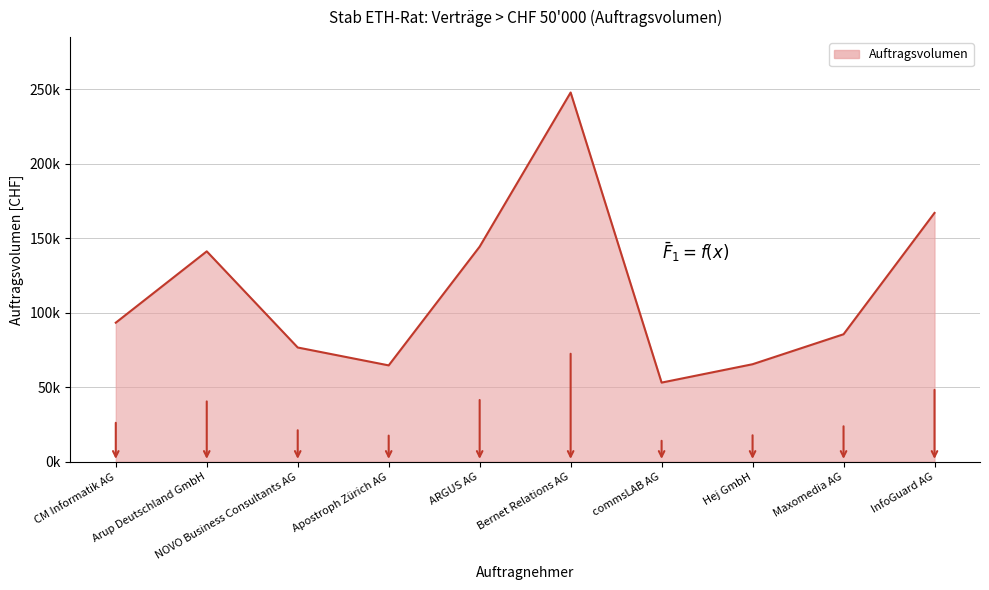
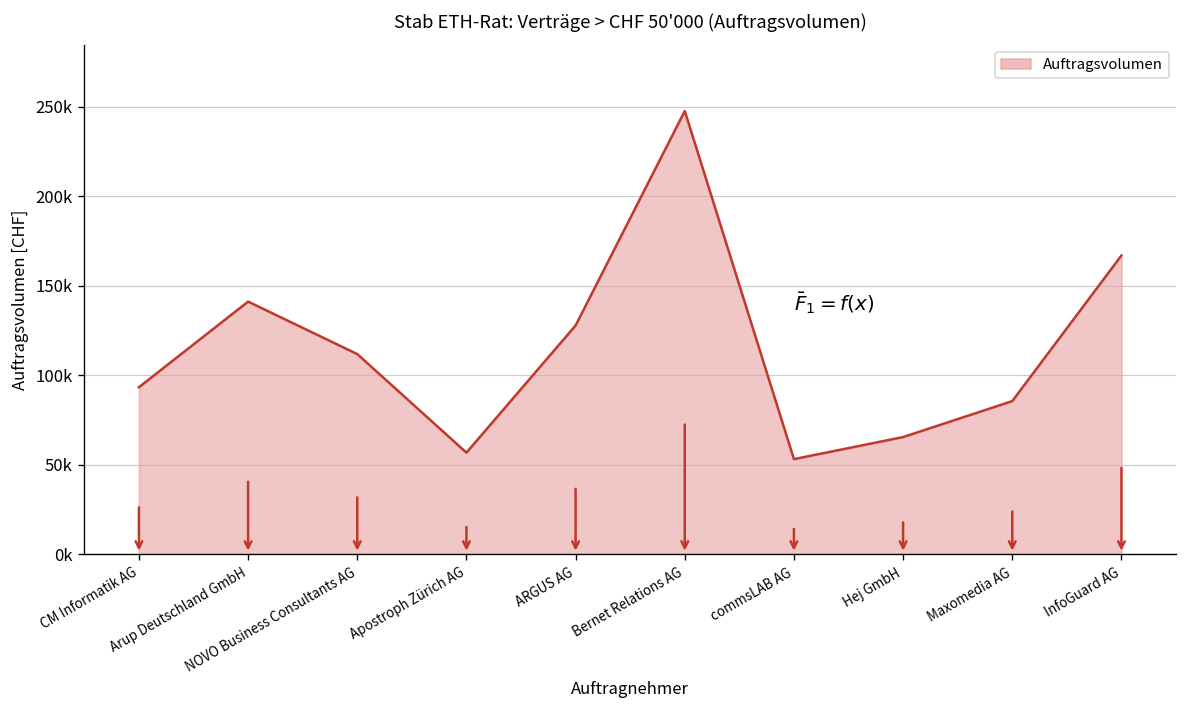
NOVO Business Consultants AG: 77000 -> 112000
Apostroph Zürich AG: 65000 -> 57000
ARGUS AG: 144000 -> 128000
